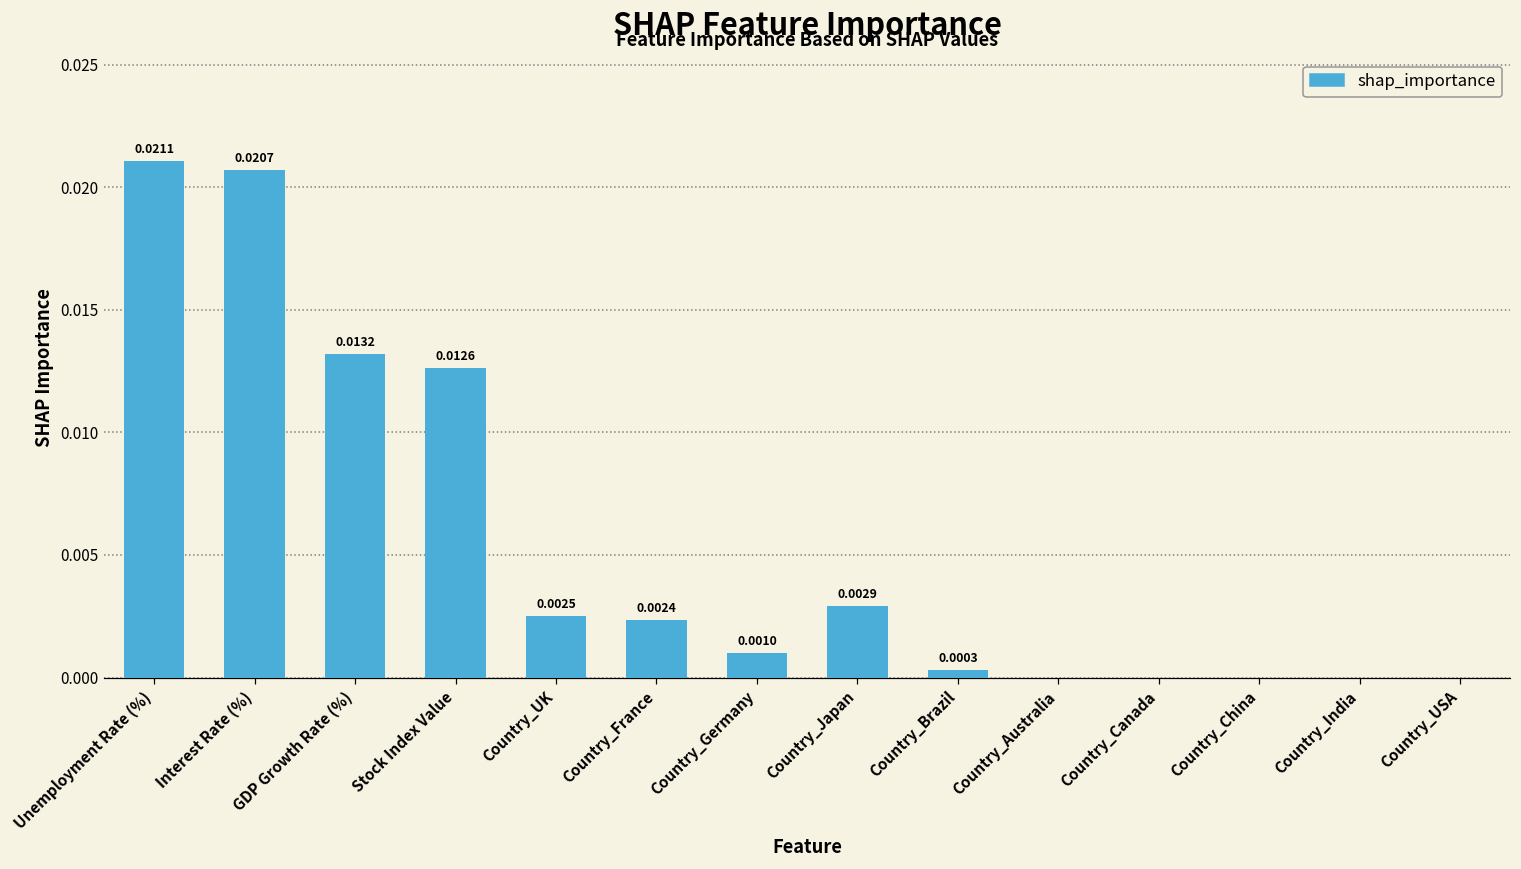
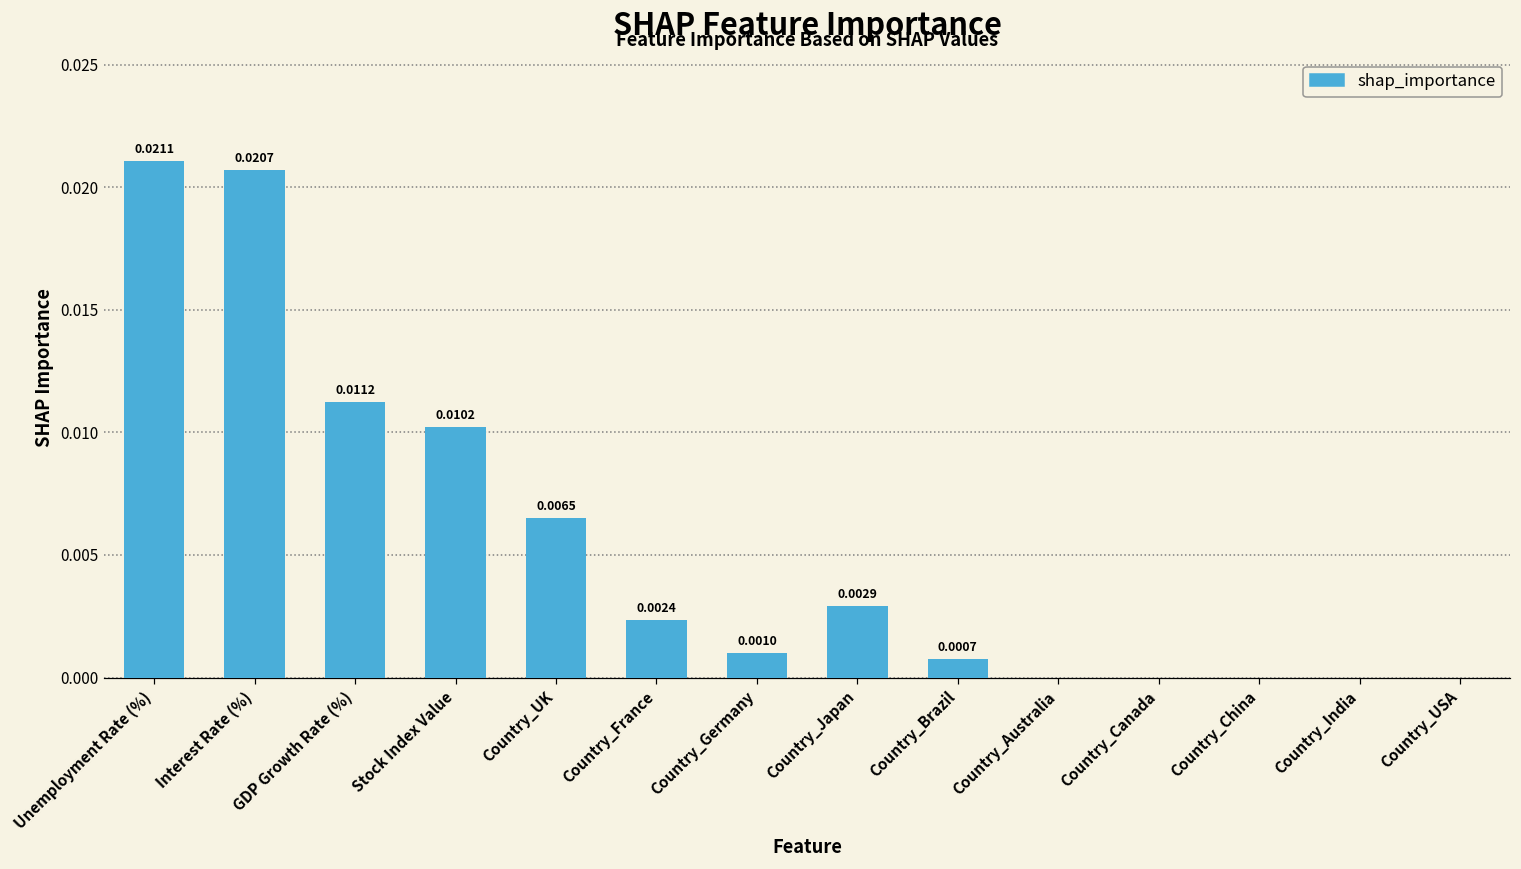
GDP Growth Rate (%): 0.0132 -> 0.0112
Stock Index Value: 0.0126 -> 0.0102
Country_UK: 0.0025 -> 0.0065
Country_Brazil: 0.0003 -> 0.0007
